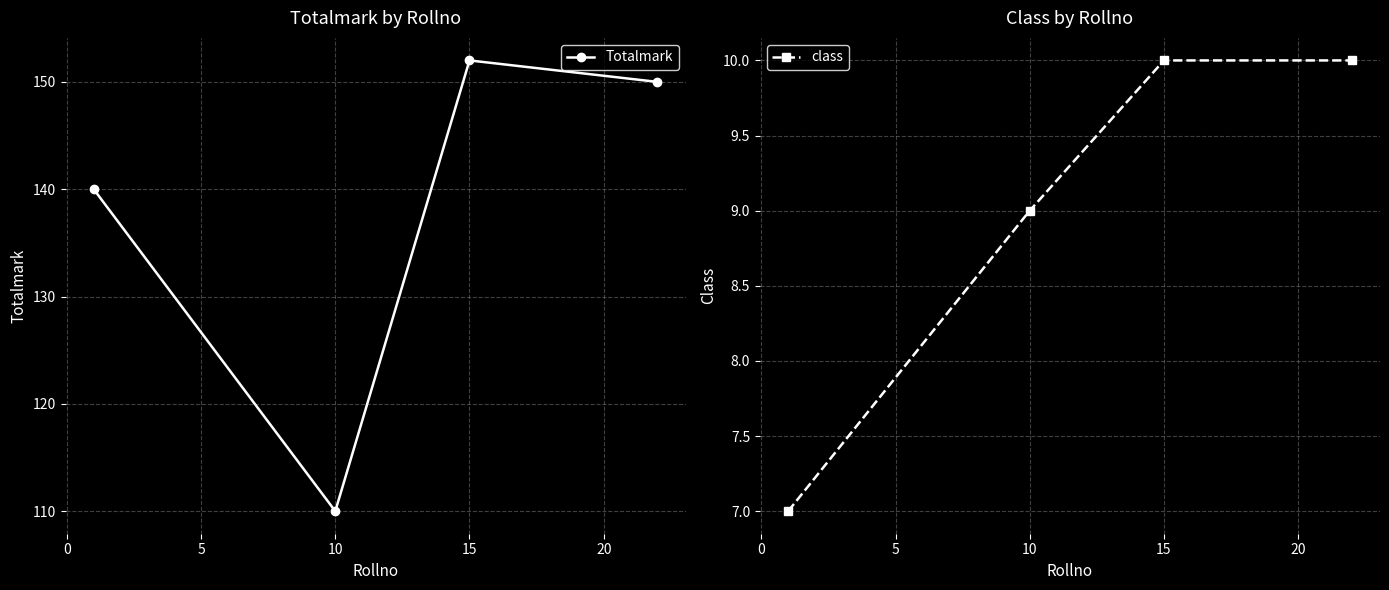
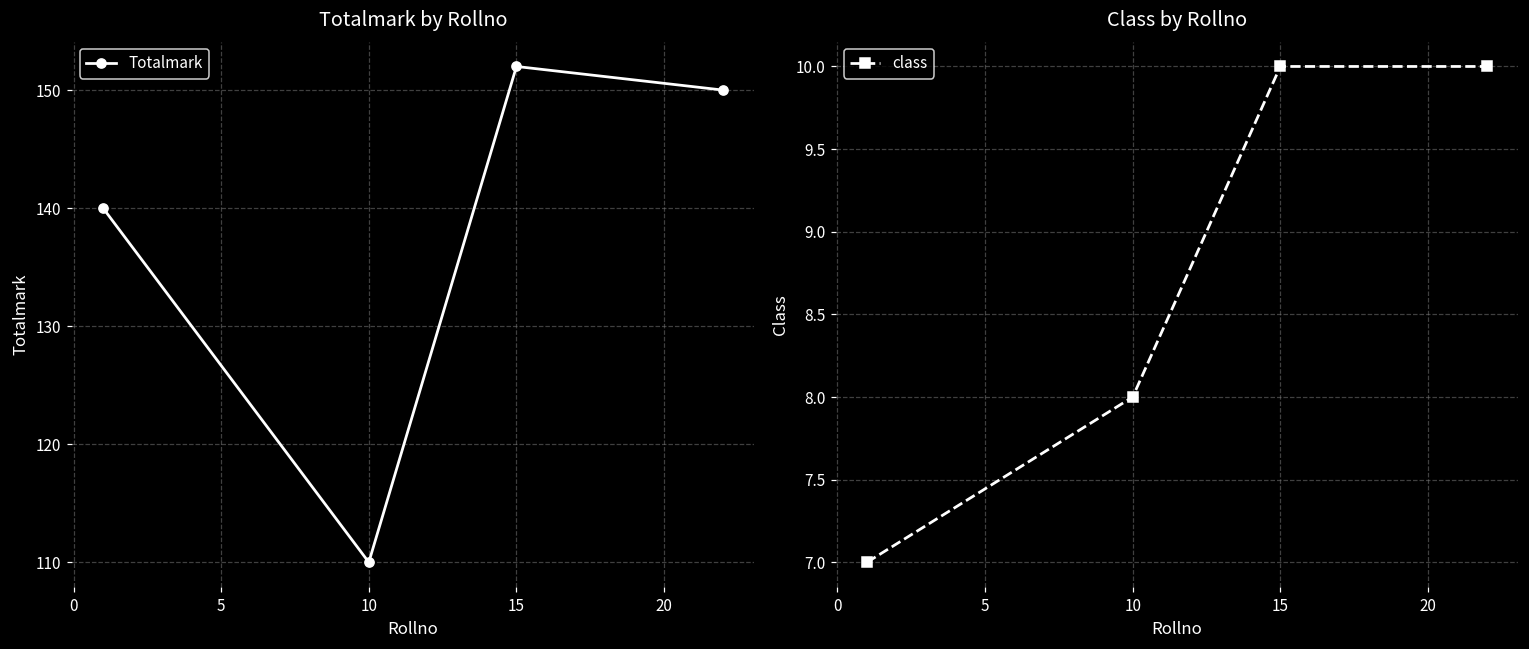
Class by Rollno, 10: 9 -> 8
